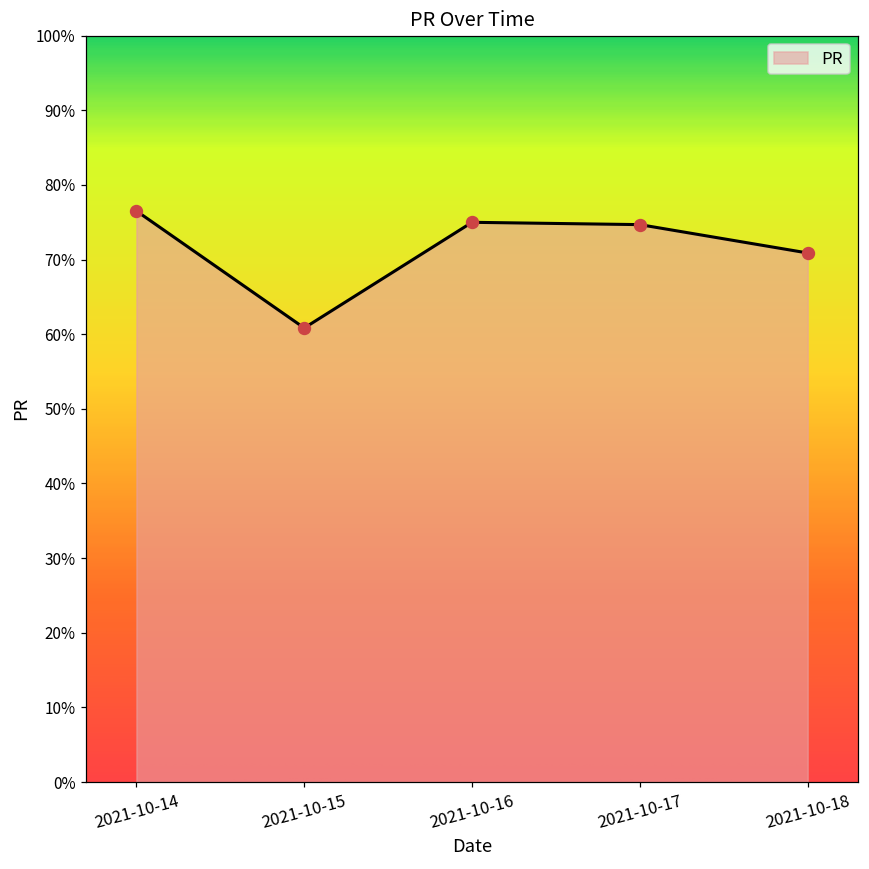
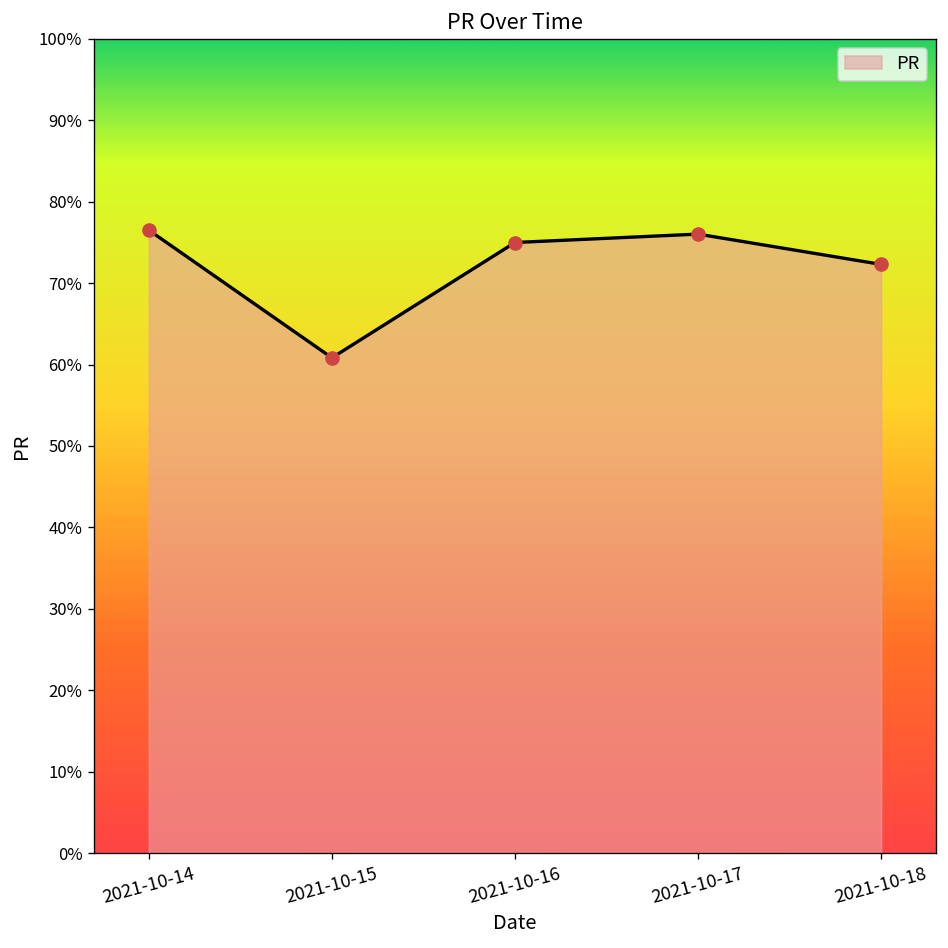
2021-10-17: 75% -> 76%
2021-10-18: 71% -> 72%
